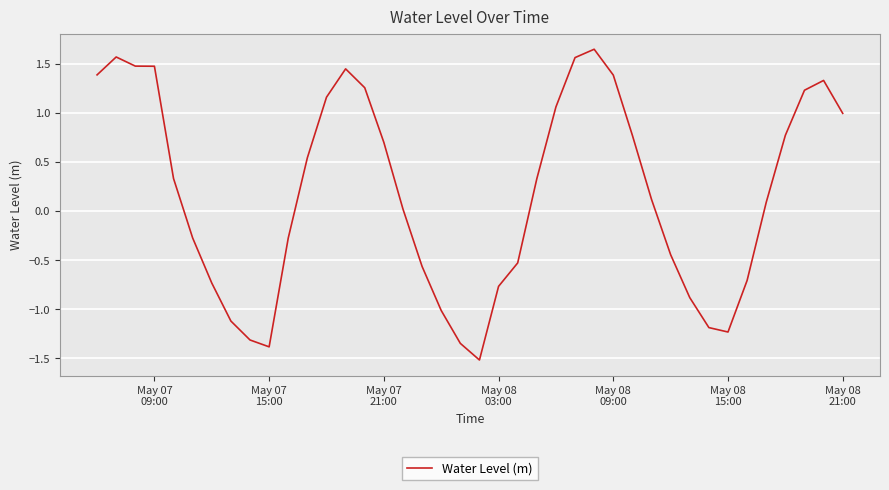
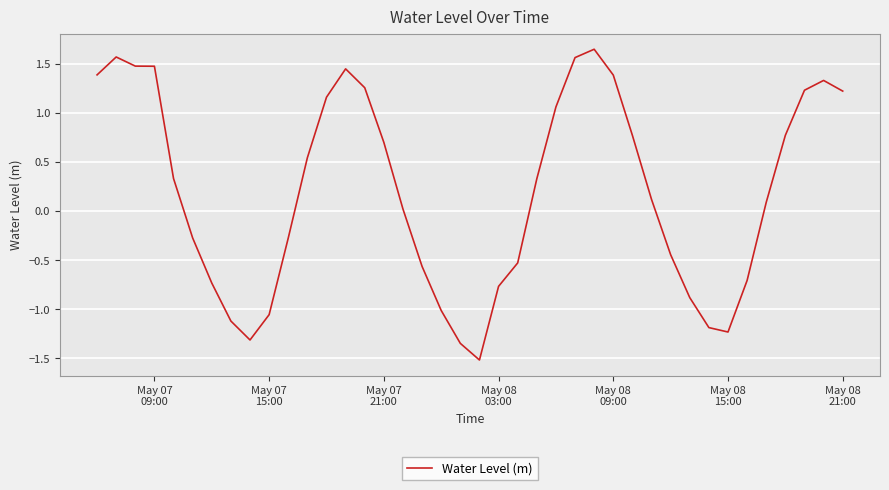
May 07 15:00: -1.4 -> -1.1
May 08 21:00: 1.0 -> 1.2
